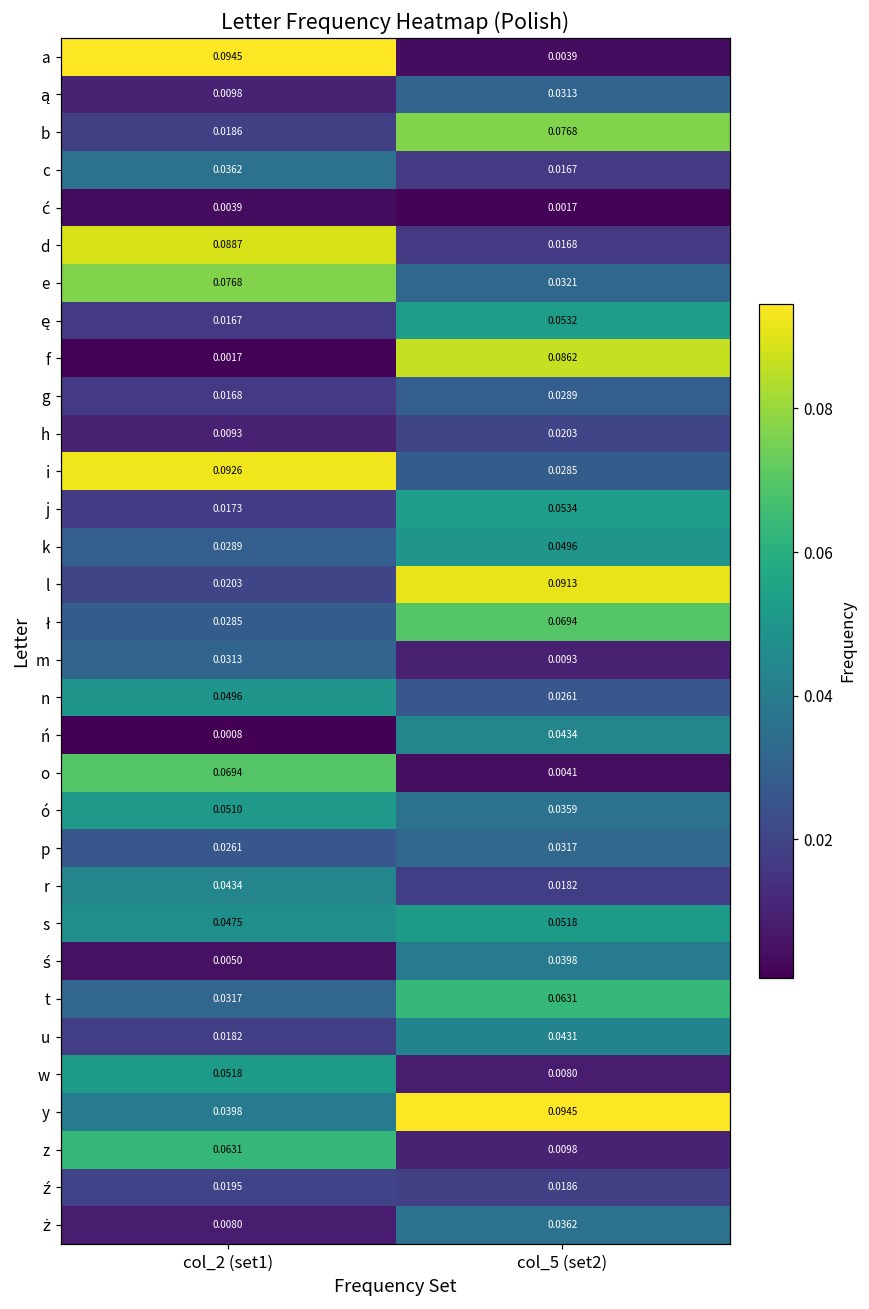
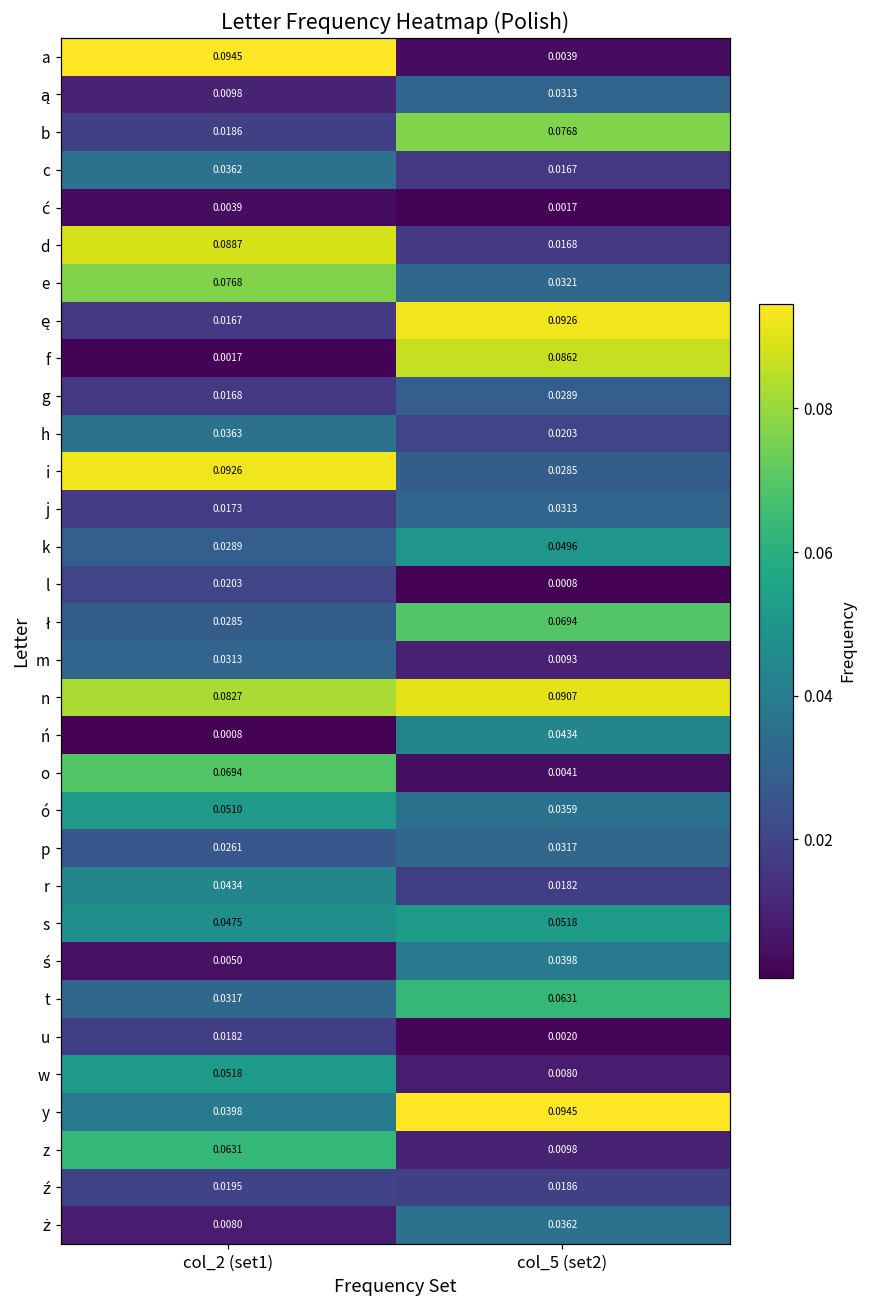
ę, col_5 (set2): 0.0532 -> 0.0926
h, col_2 (set1): 0.0093 -> 0.0363
j, col_5 (set2): 0.0534 -> 0.0313
l, col_5 (set2): 0.0913 -> 0.0008
n, col_2 (set1): 0.0496 -> 0.0827
n, col_5 (set2): 0.0261 -> 0.0907
u, col_5 (set2): 0.0431 -> 0.0020
